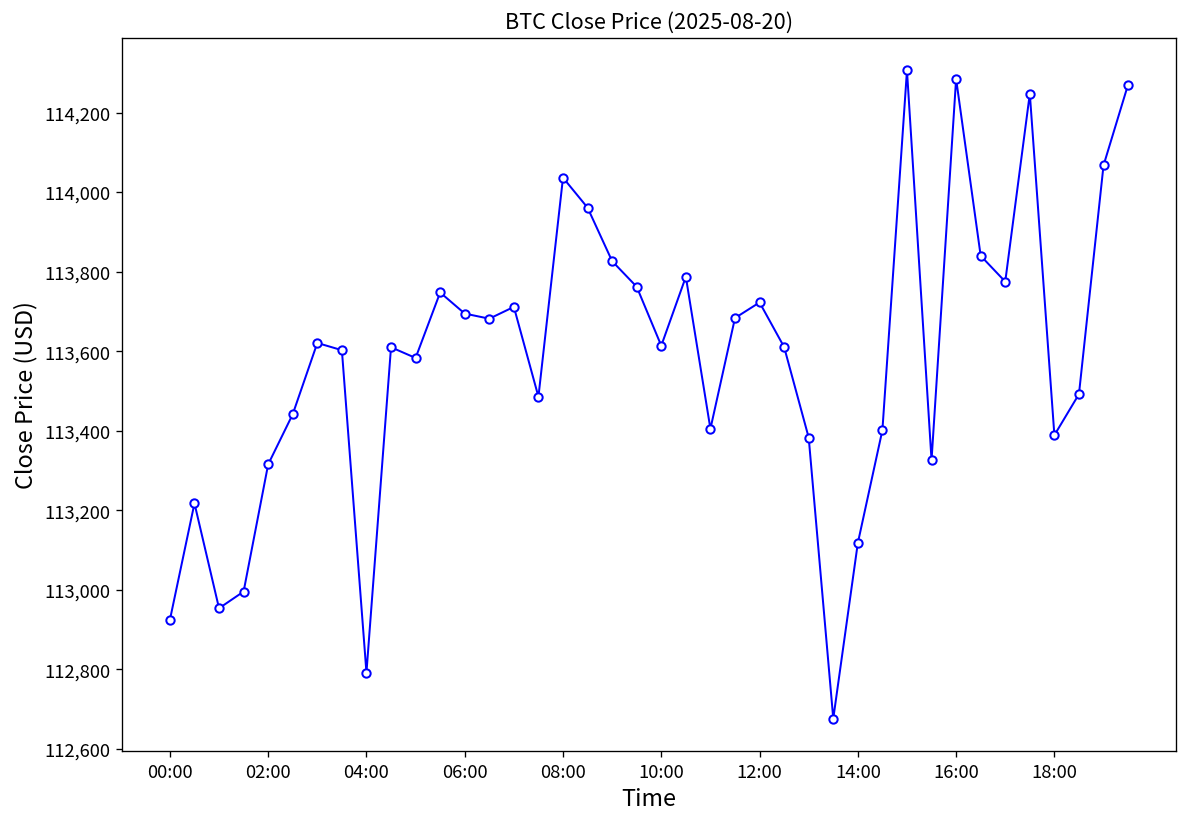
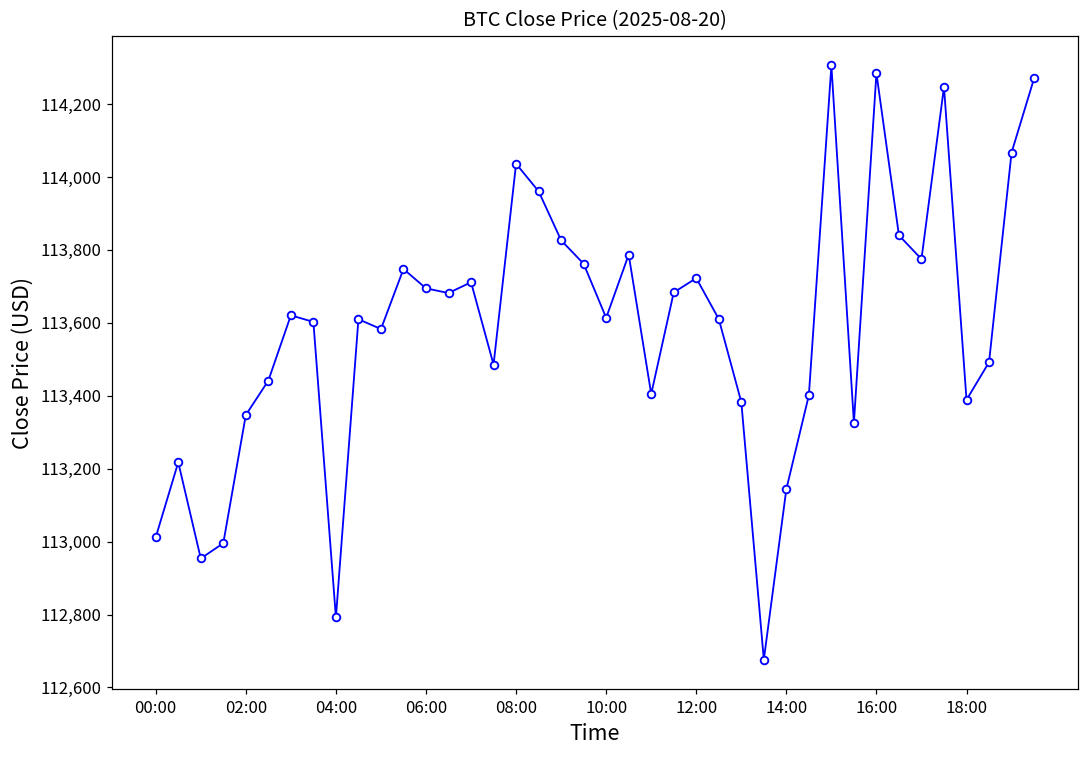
00:00: 112,920 -> 113,010
02:00: 113,320 -> 113,350
14:00: 113,120 -> 113,140
